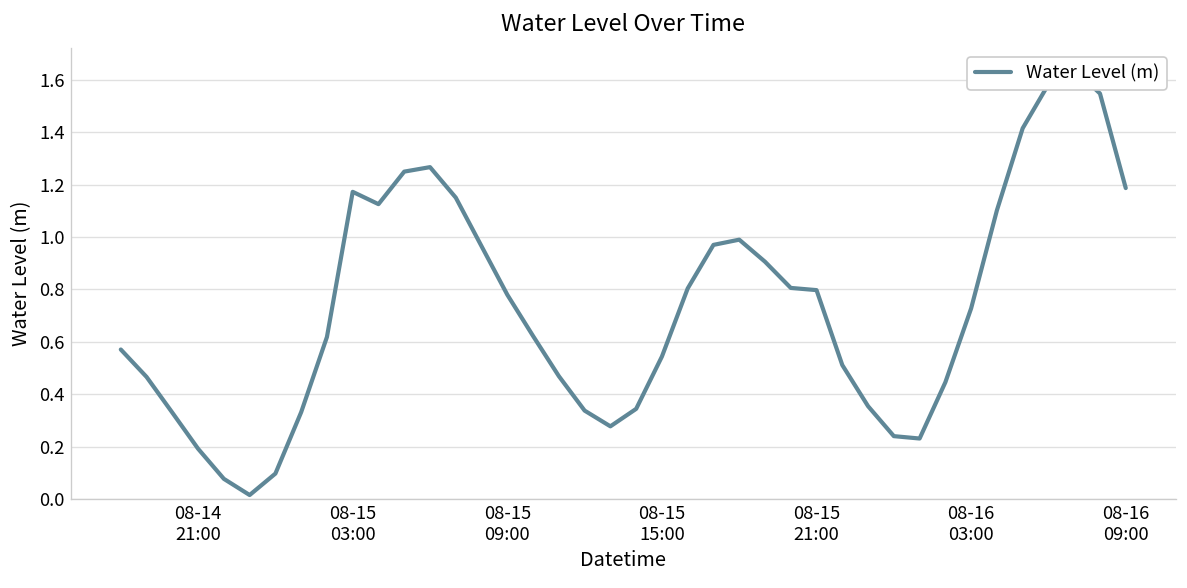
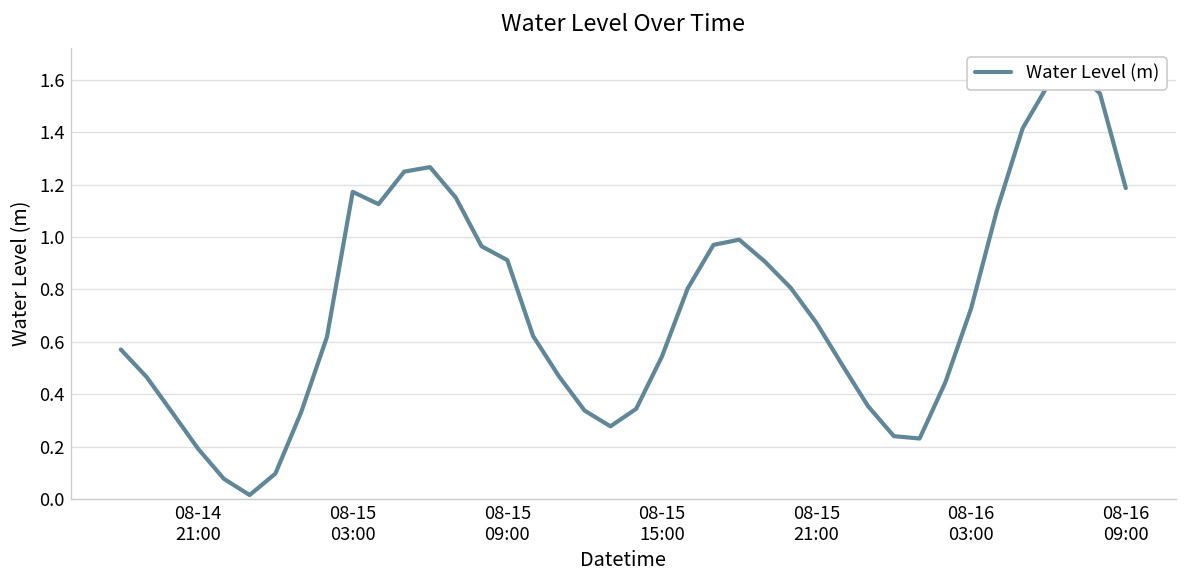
08-15 09:00: 0.78 -> 0.91
08-15 21:00: 0.80 -> 0.67
